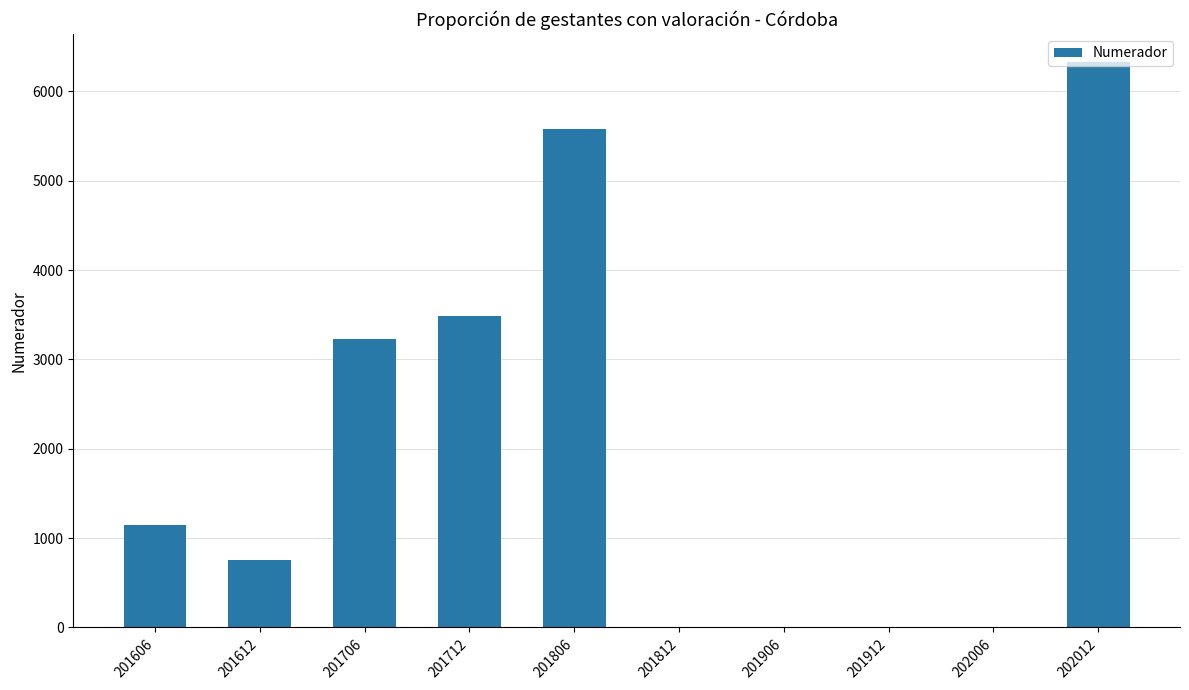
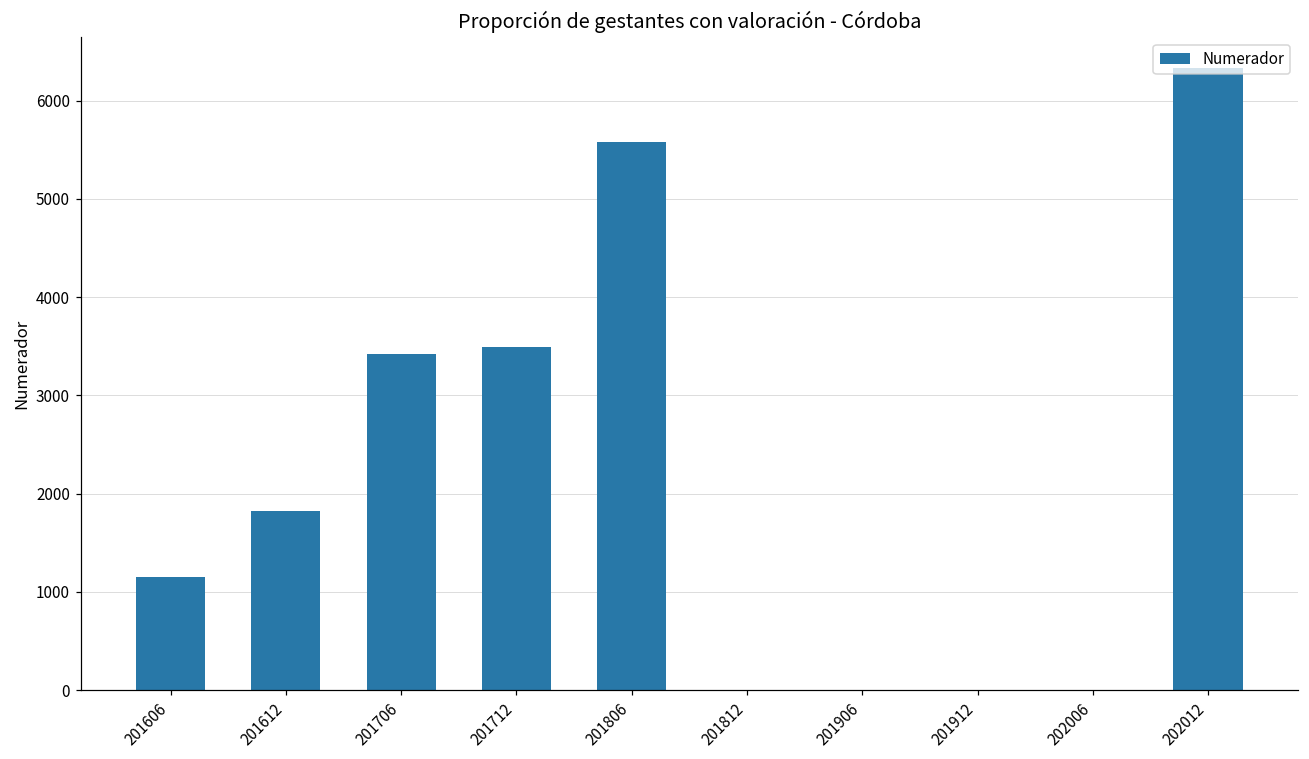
201612: 800 -> 1800
201706: 3200 -> 3400
